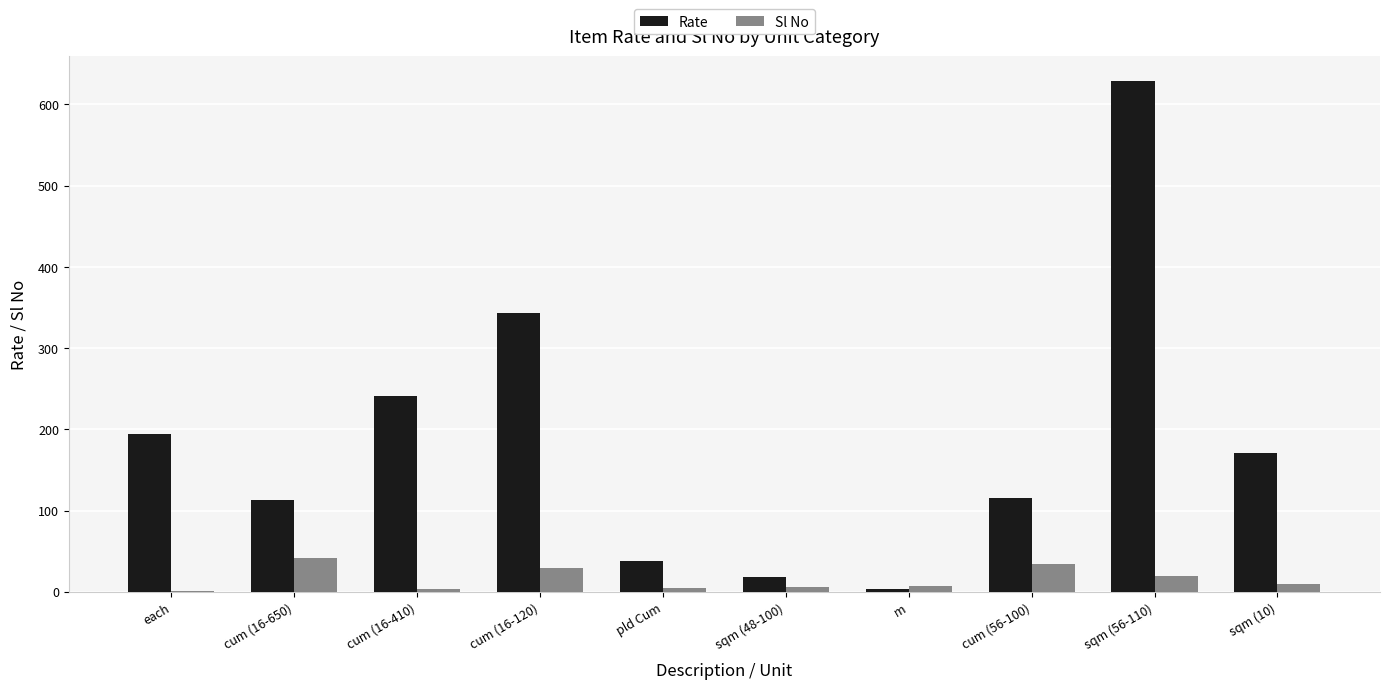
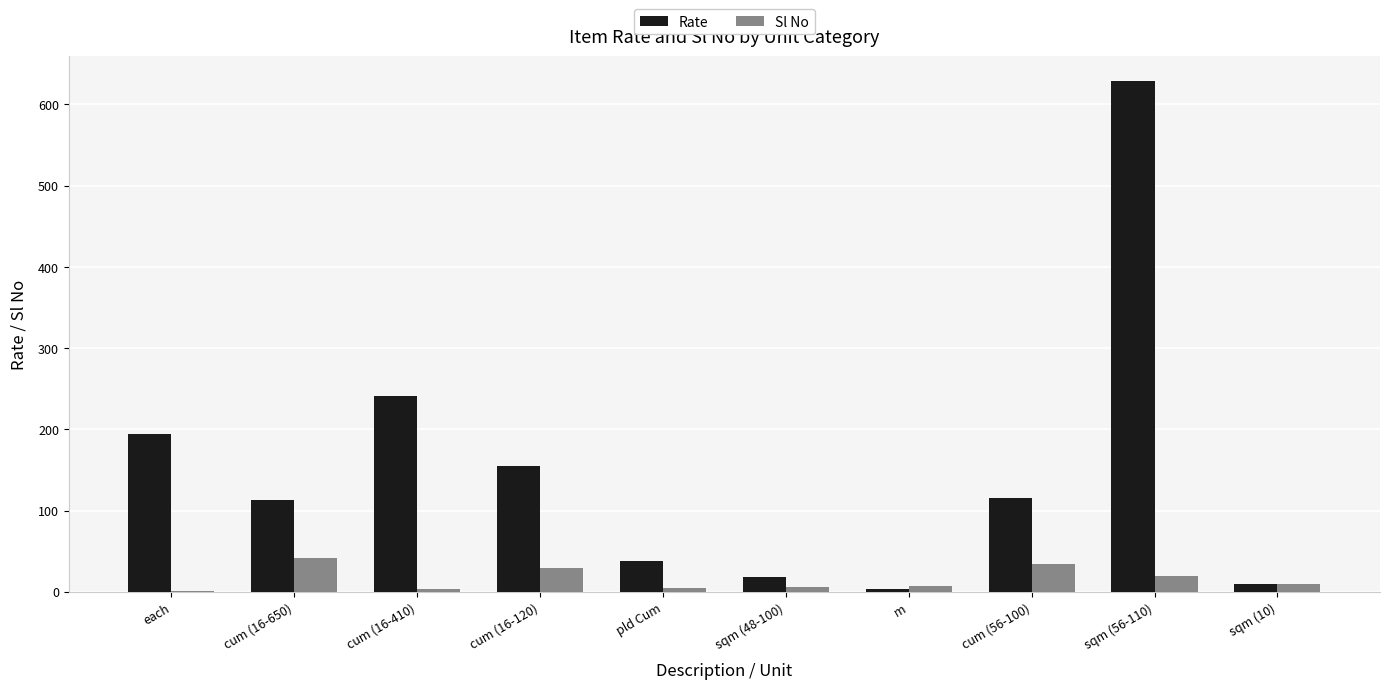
Rate, cum (16-120): 340 -> 160
Rate, sqm (10): 170 -> 10
